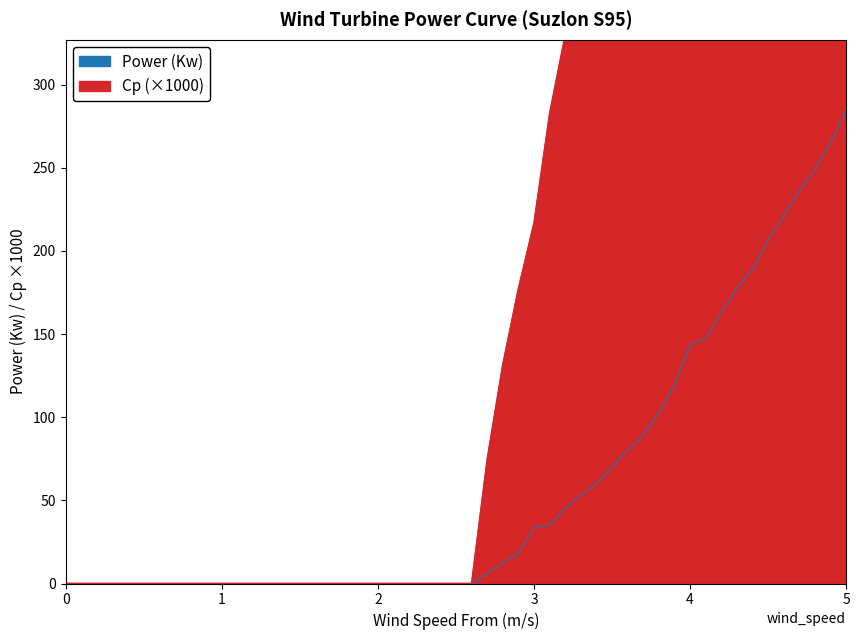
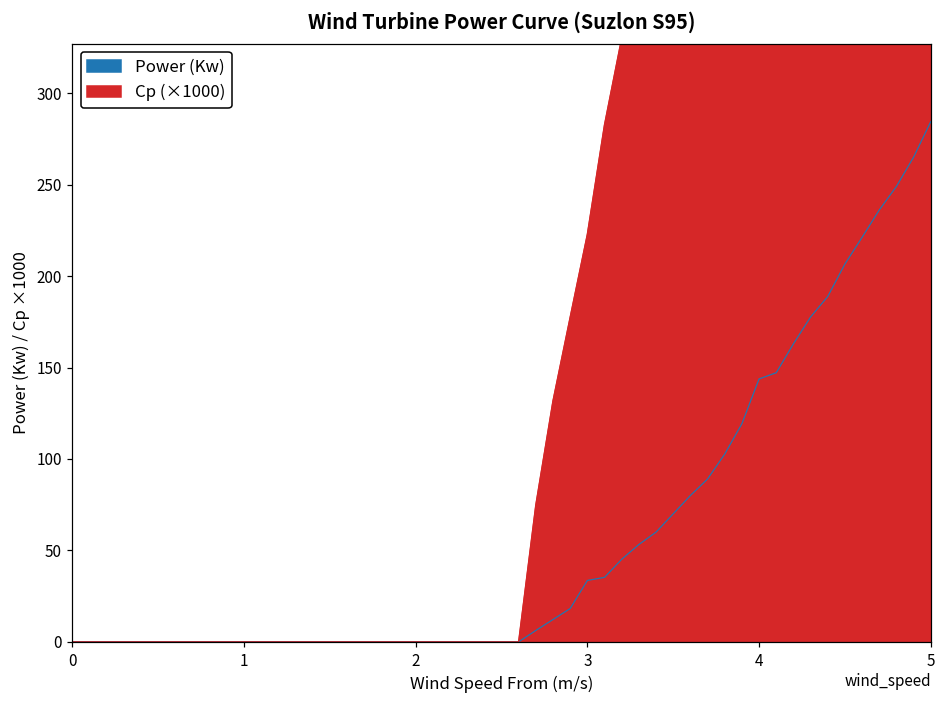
Cp (×1000), 3: 217 -> 223
